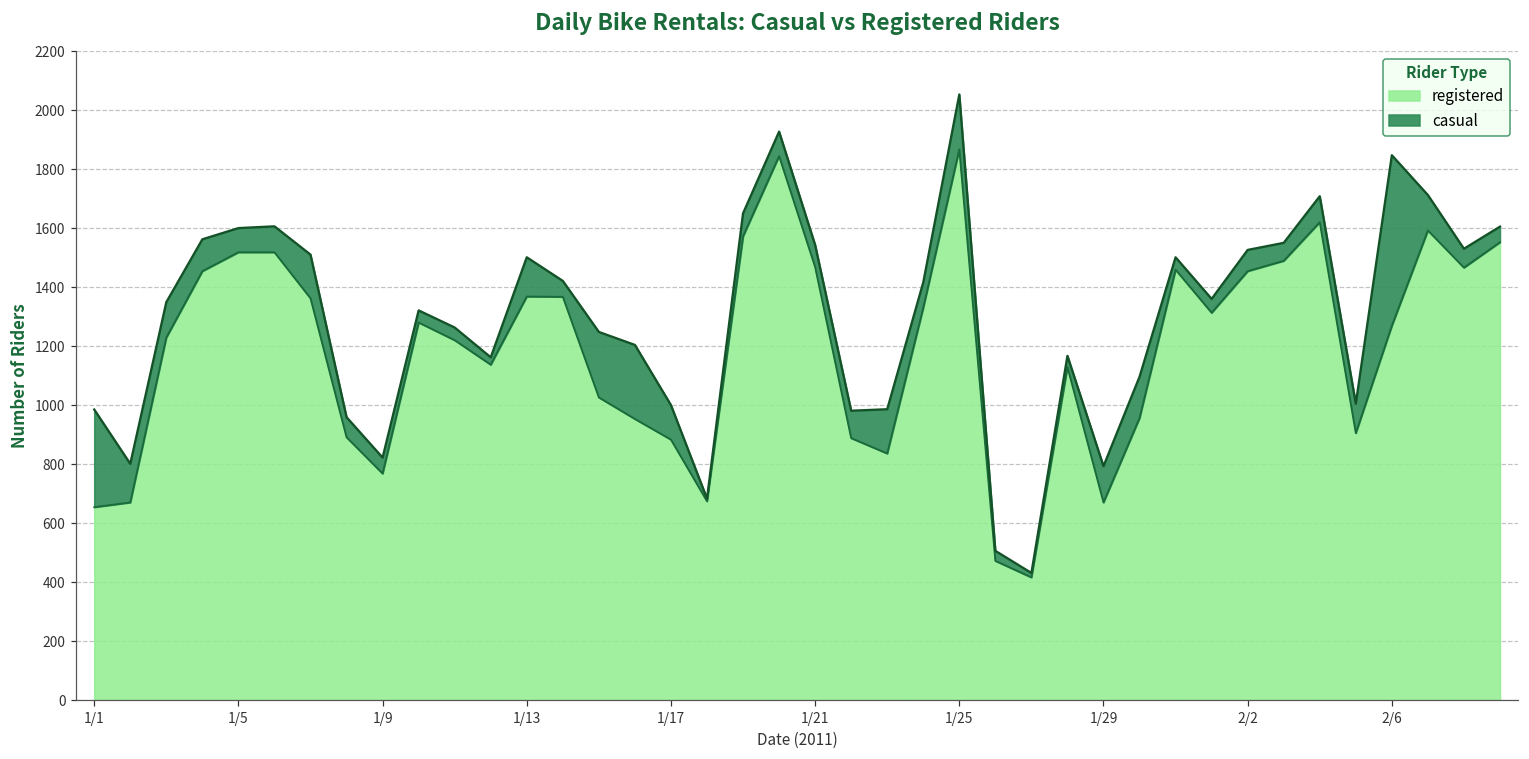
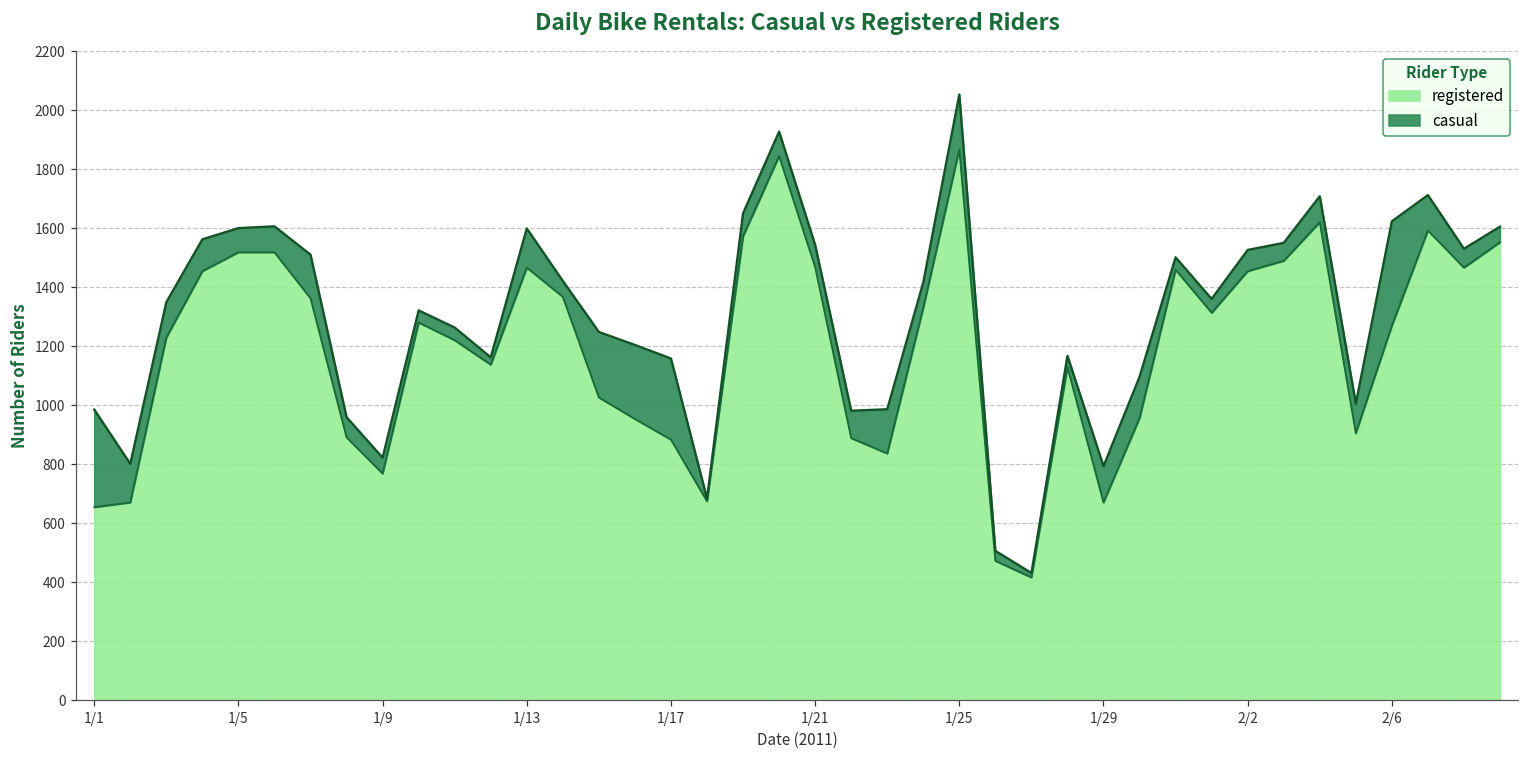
registered, 1/13: 1370 -> 1470
casual, 1/17: 120 -> 280
casual, 2/6: 580 -> 350
